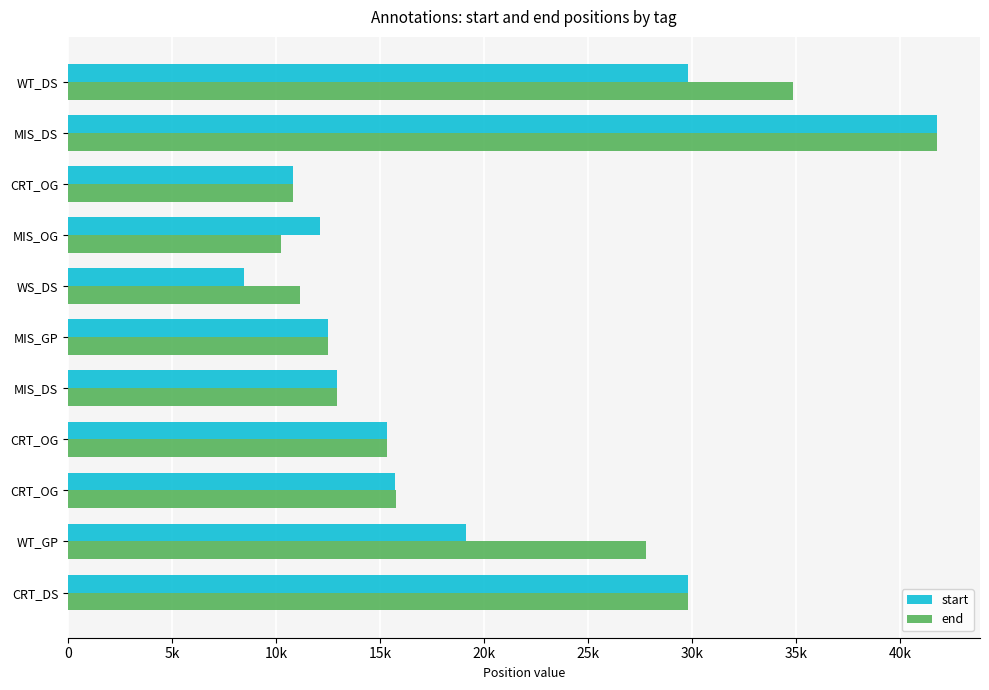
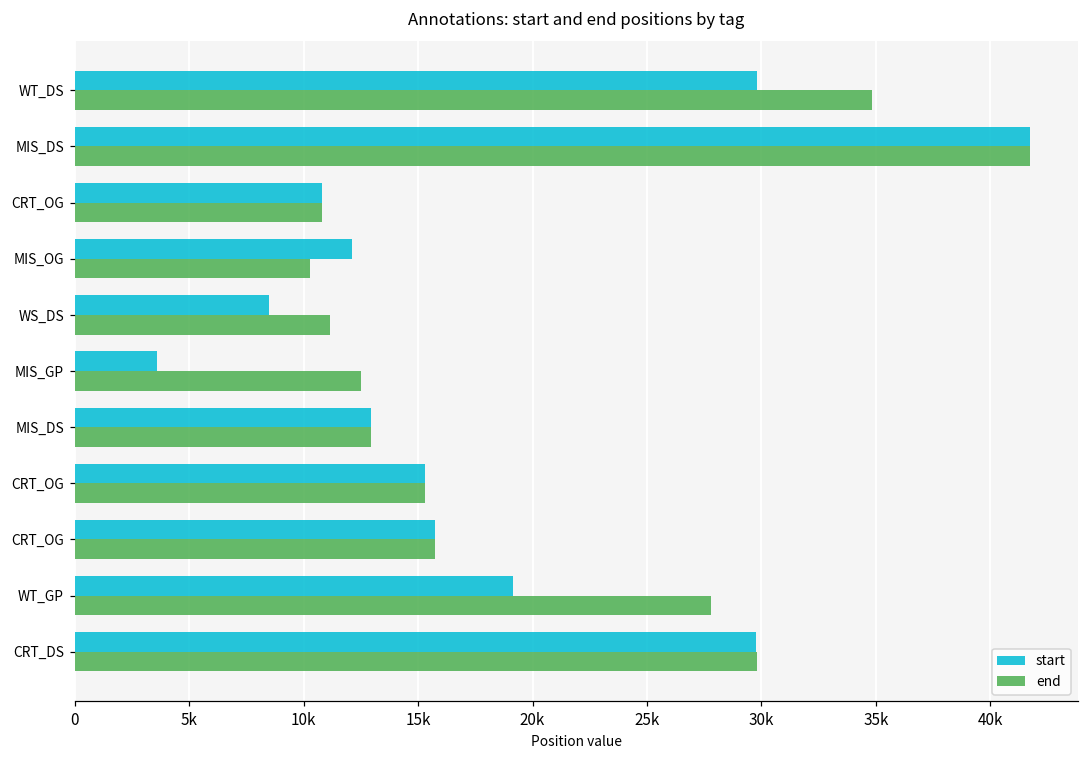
start, MIS_GP: 12500 -> 3600
